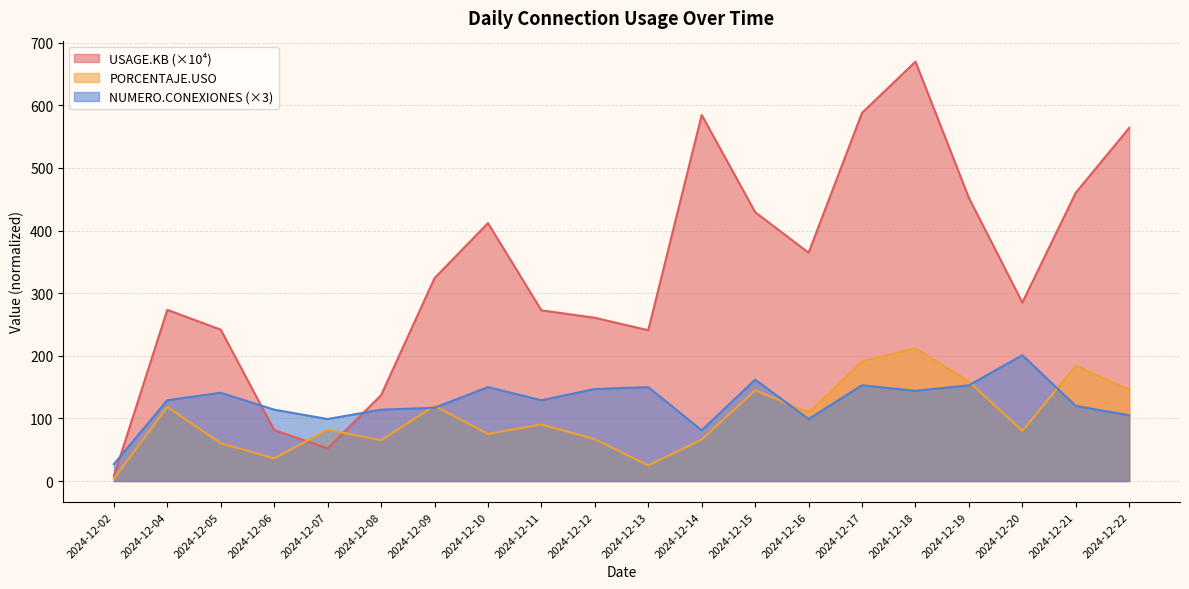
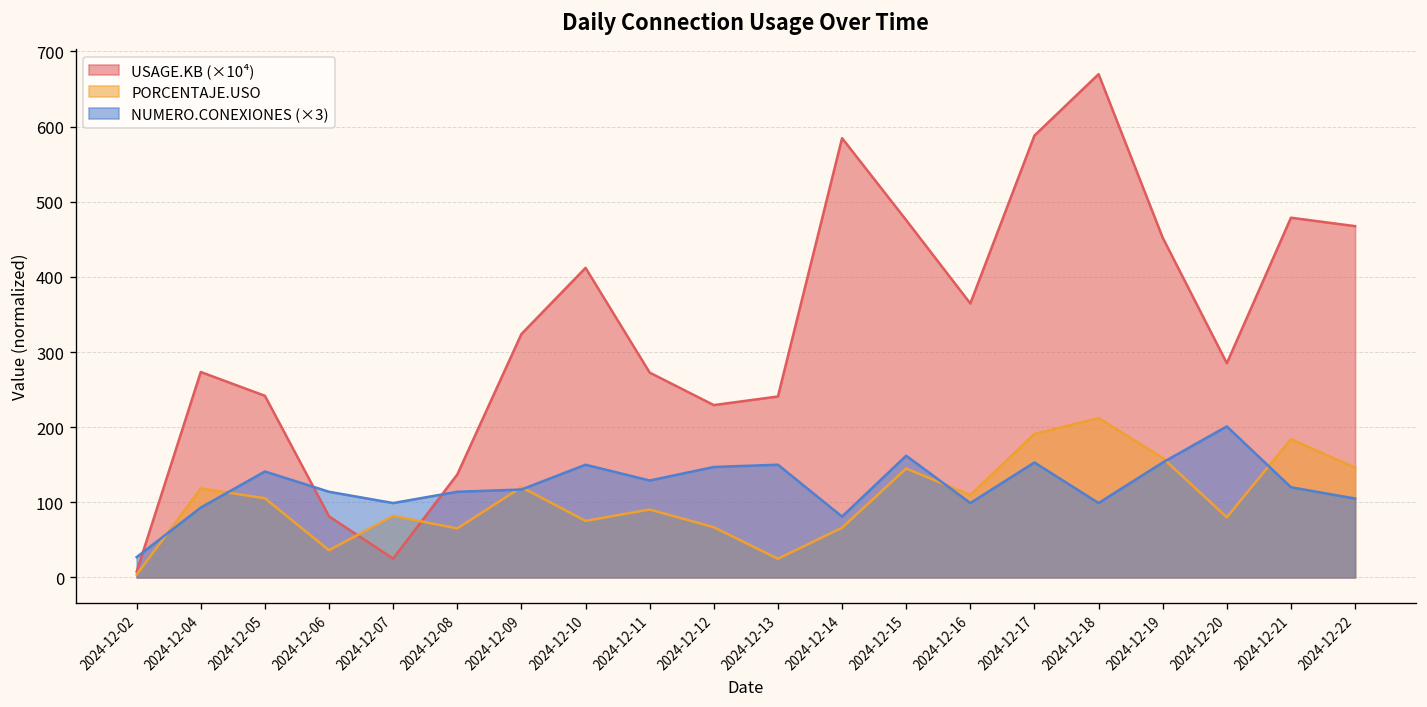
NUMERO.CONEXIONES (×3), 2024-12-04: 130 -> 90
PORCENTAJE.USO, 2024-12-05: 60 -> 110
USAGE.KB (×10⁴), 2024-12-07: 50 -> 20
USAGE.KB (×10⁴), 2024-12-12: 260 -> 230
USAGE.KB (×10⁴), 2024-12-15: 430 -> 480
NUMERO.CONEXIONES (×3), 2024-12-18: 140 -> 100
USAGE.KB (×10⁴), 2024-12-21: 460 -> 480
USAGE.KB (×10⁴), 2024-12-22: 560 -> 470
